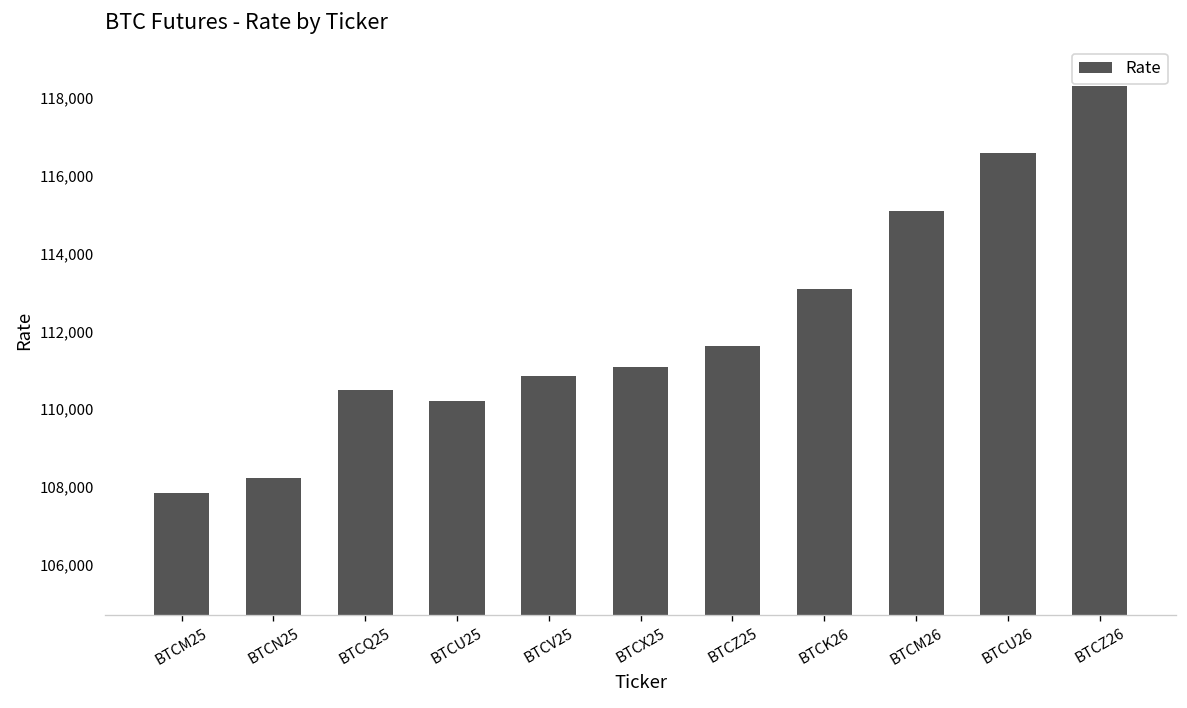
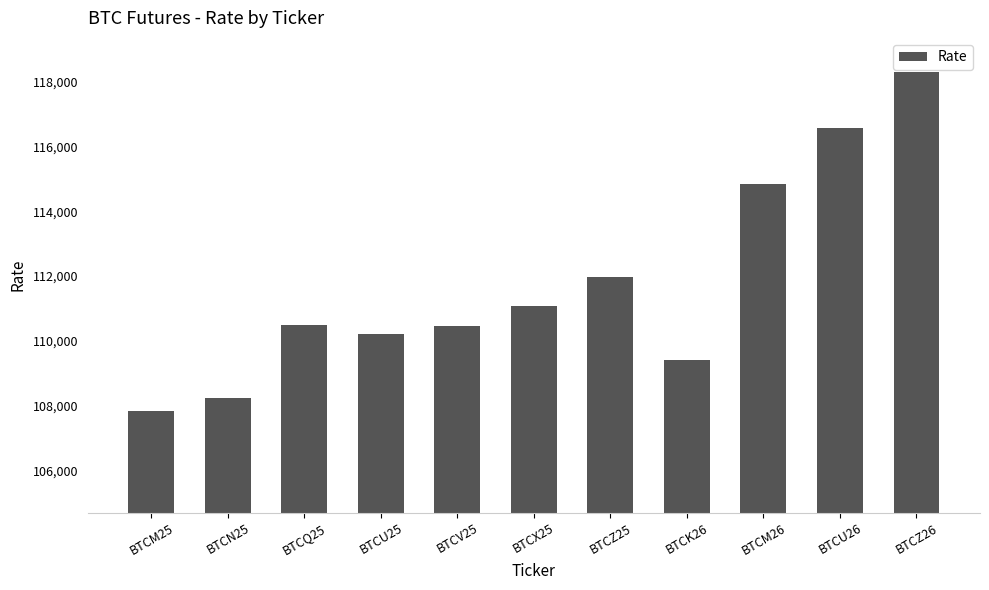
BTCV25: 110,800 -> 110,500
BTCZ25: 111,600 -> 112,000
BTCK26: 113,100 -> 109,400
BTCM26: 115,100 -> 114,800
